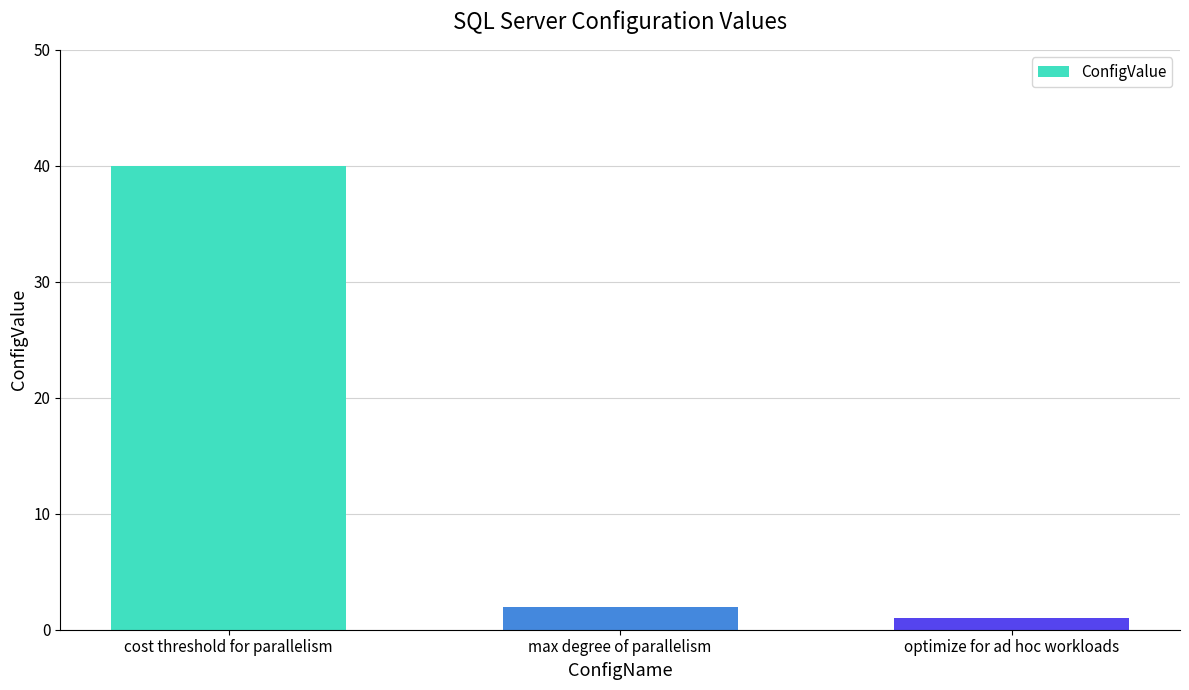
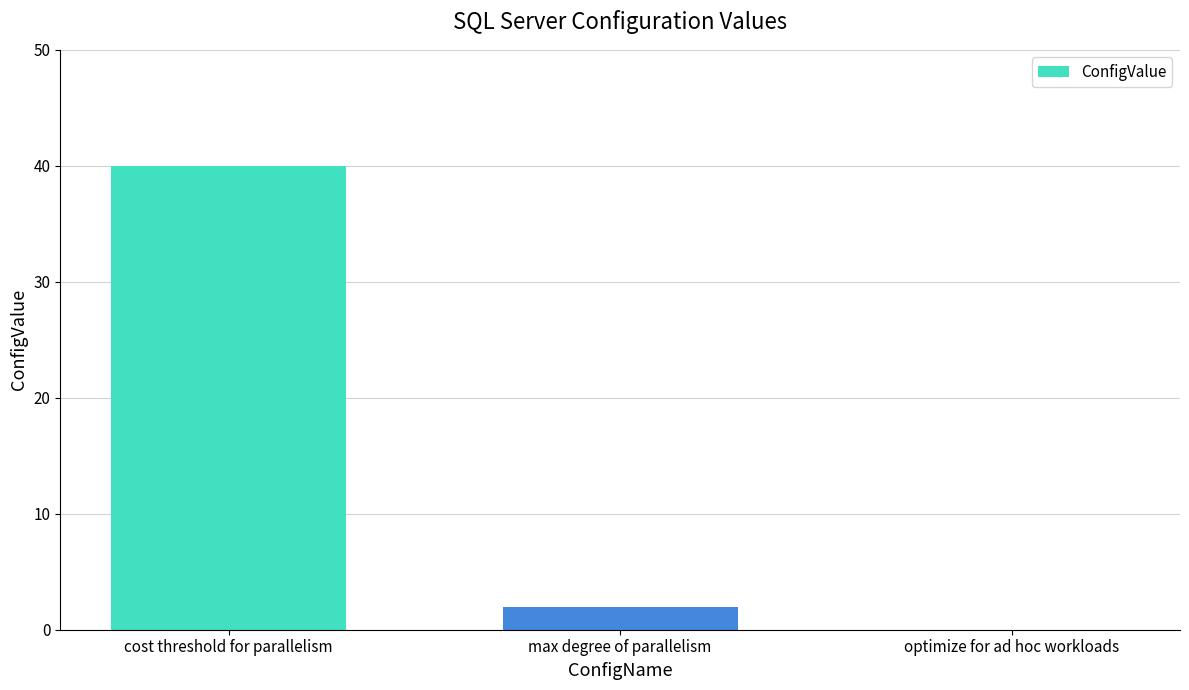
optimize for ad hoc workloads: 1 -> 0
